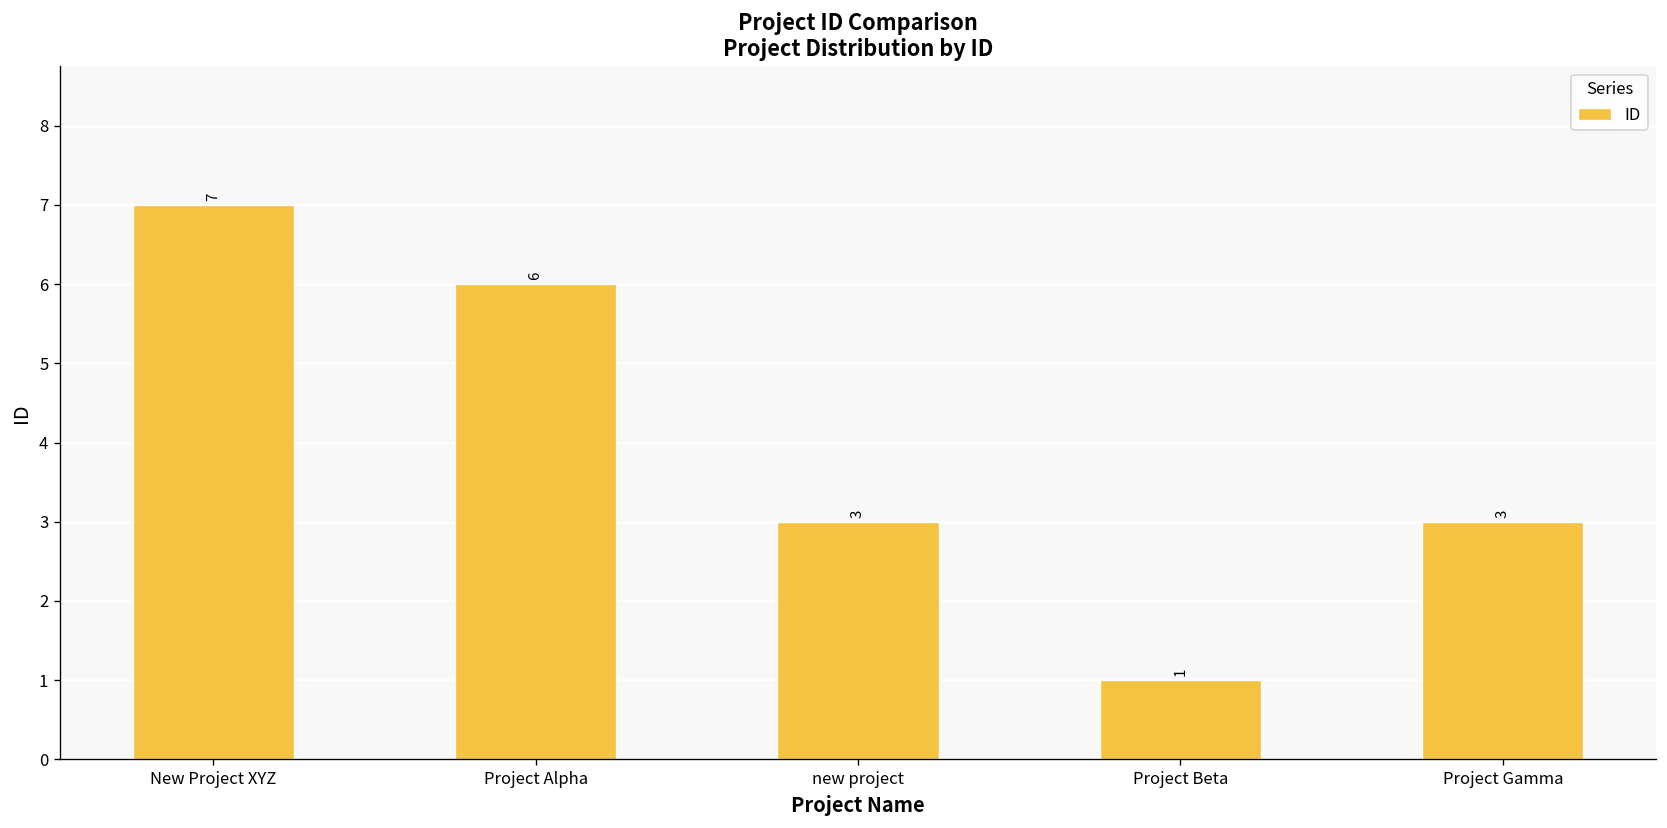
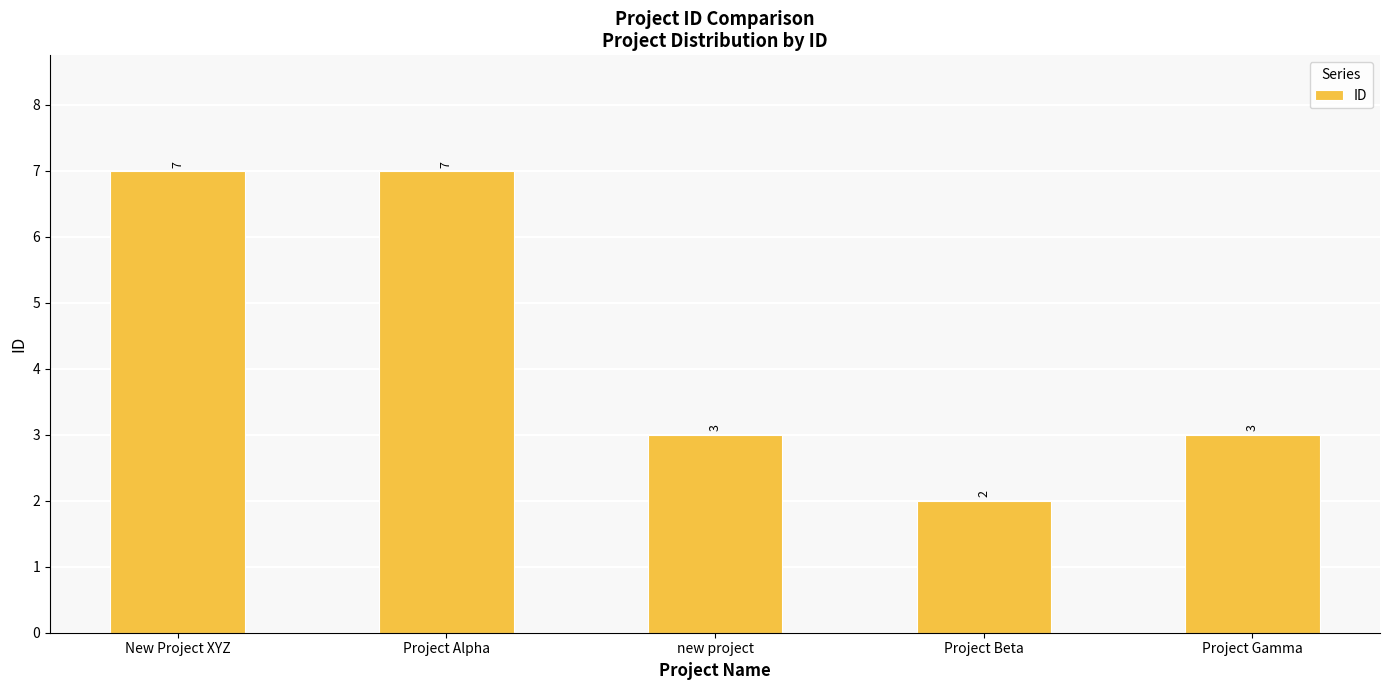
Project Alpha: 6 -> 7
Project Beta: 1 -> 2
